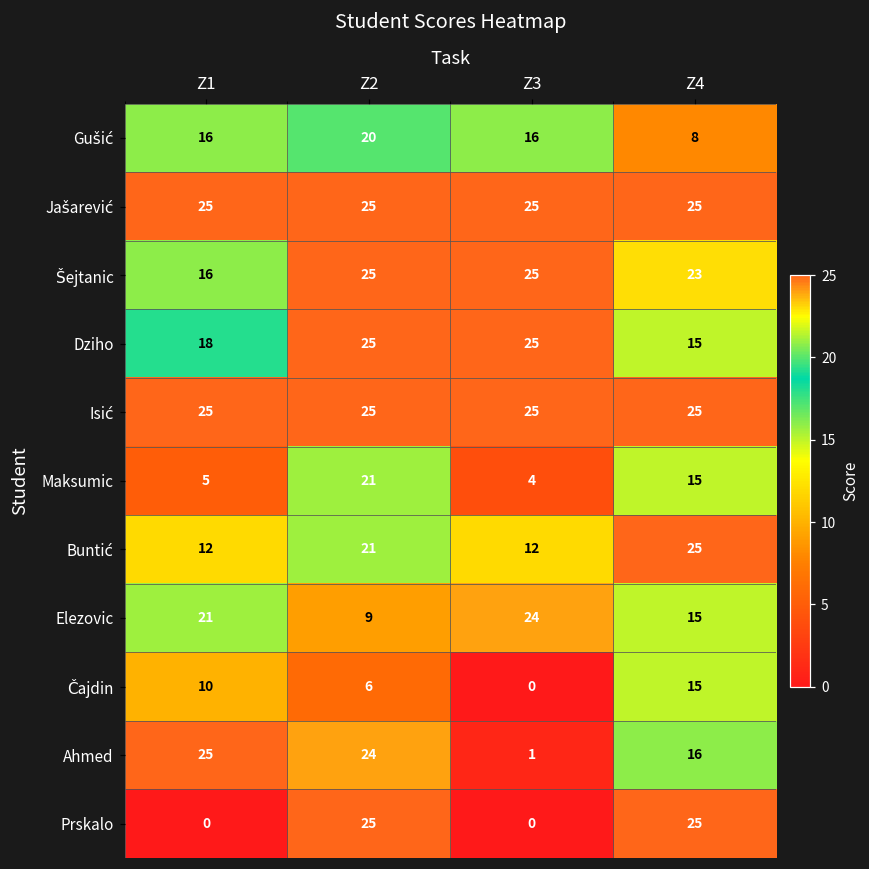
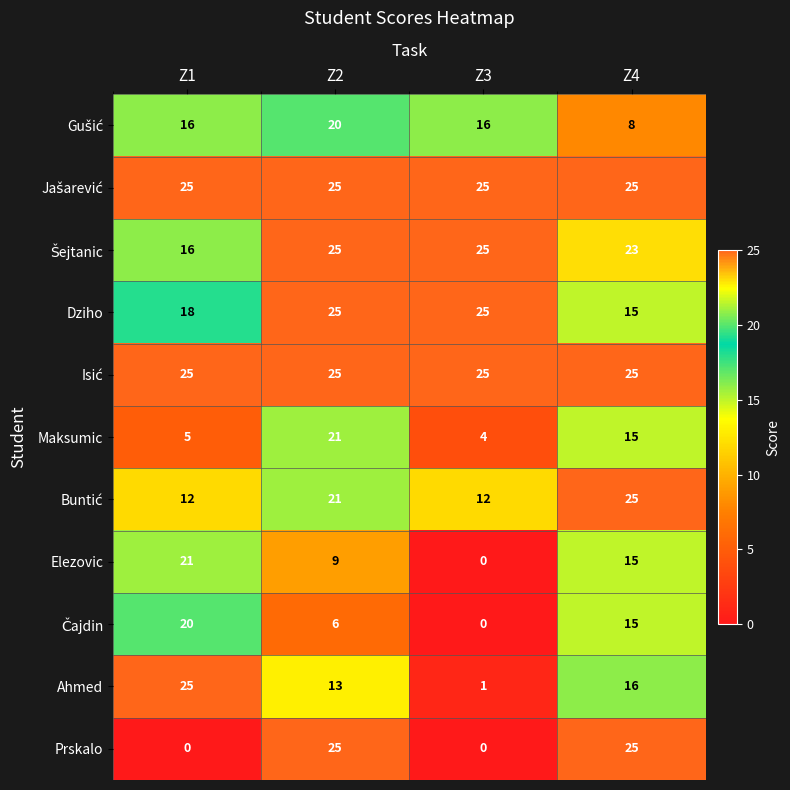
Elezovic, Z3: 24 -> 0
Čajdin, Z1: 10 -> 20
Ahmed, Z2: 24 -> 13
